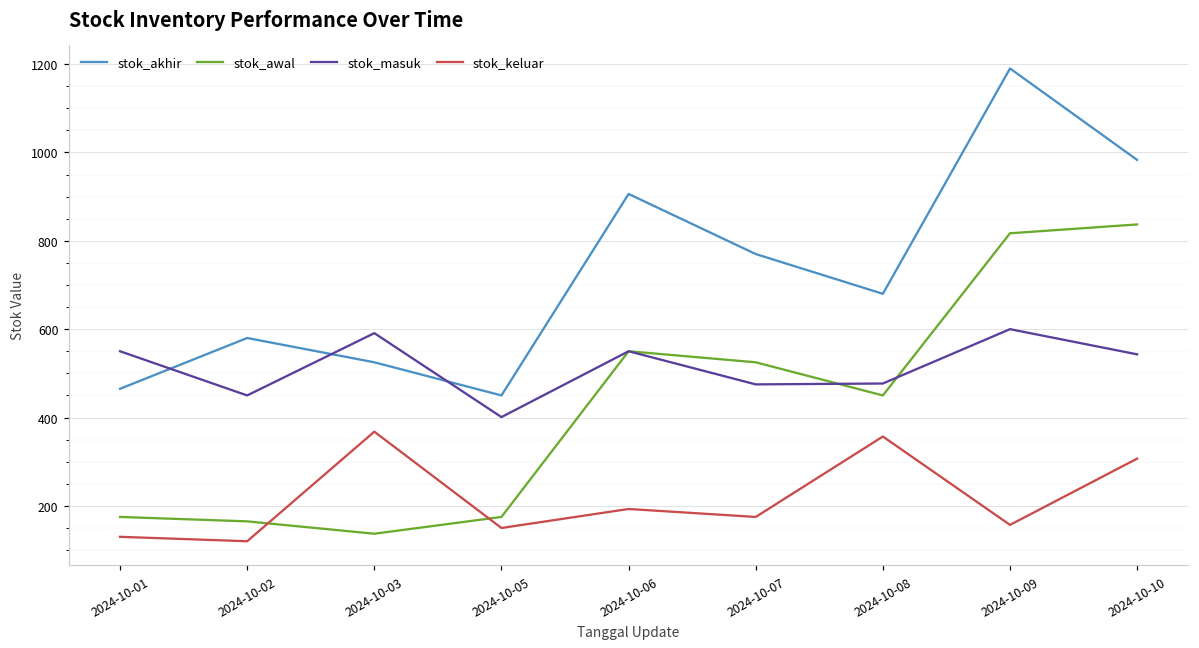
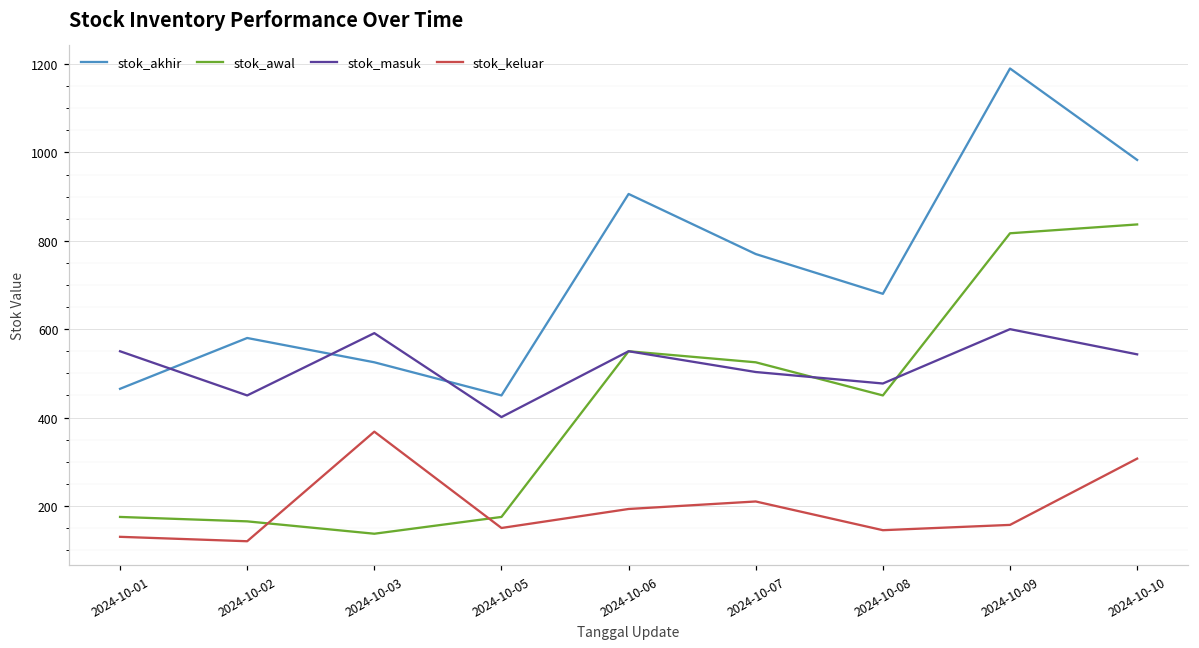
stok_masuk, 2024-10-07: 480 -> 500
stok_keluar, 2024-10-07: 180 -> 210
stok_keluar, 2024-10-08: 360 -> 150
